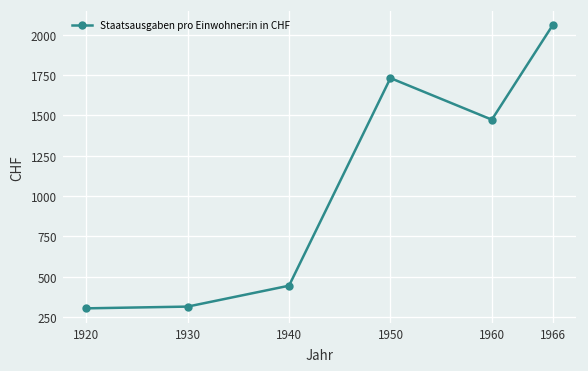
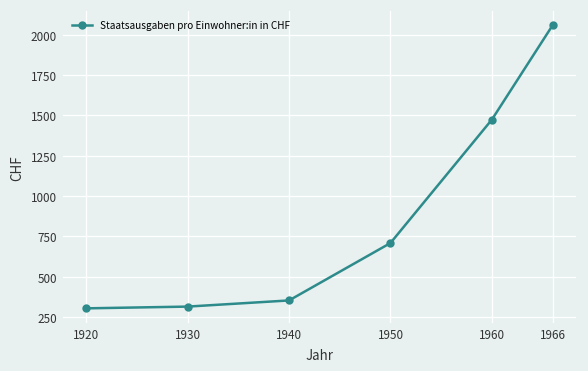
1940: 440 -> 350
1950: 1730 -> 710
